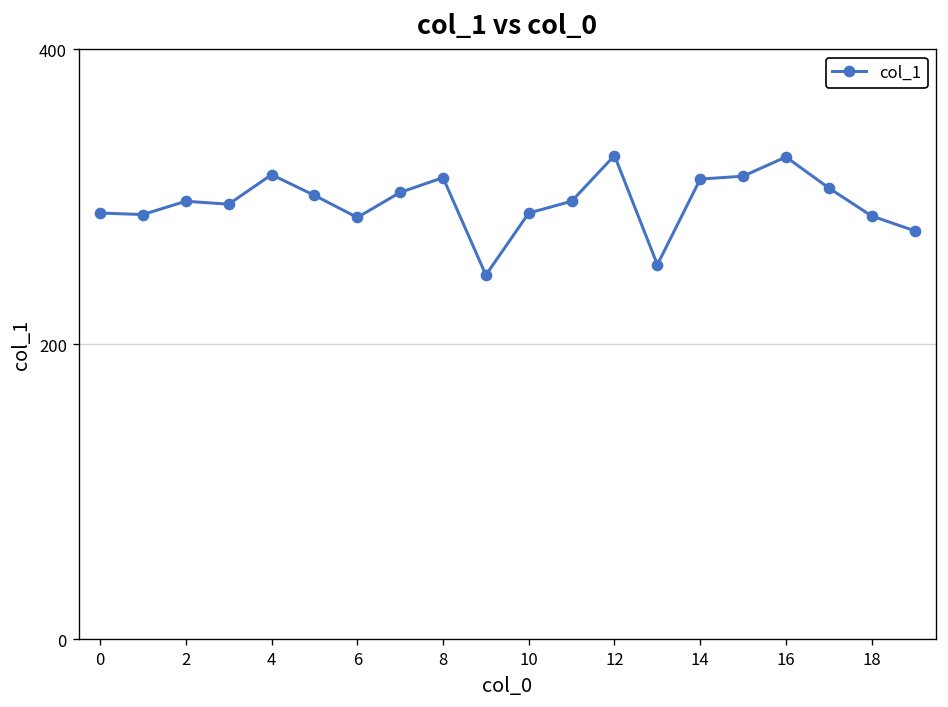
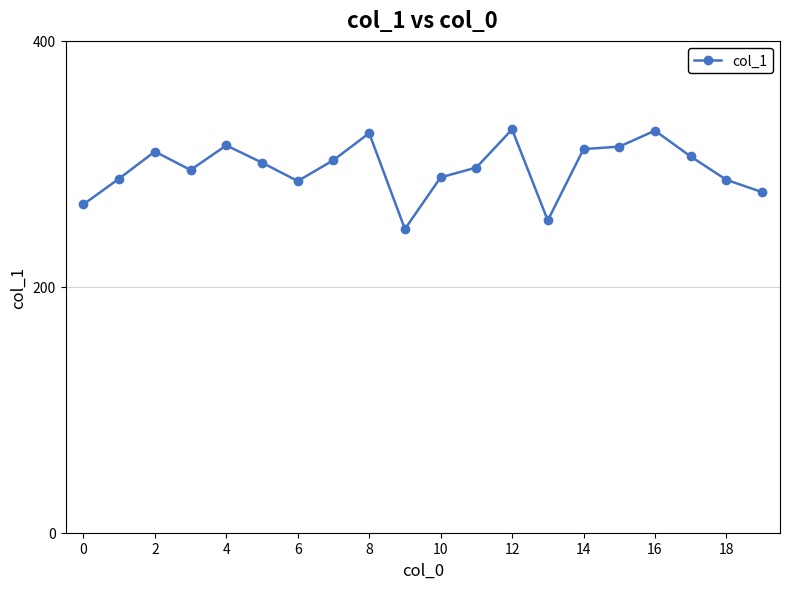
0: 289 -> 267
2: 297 -> 310
8: 313 -> 325
